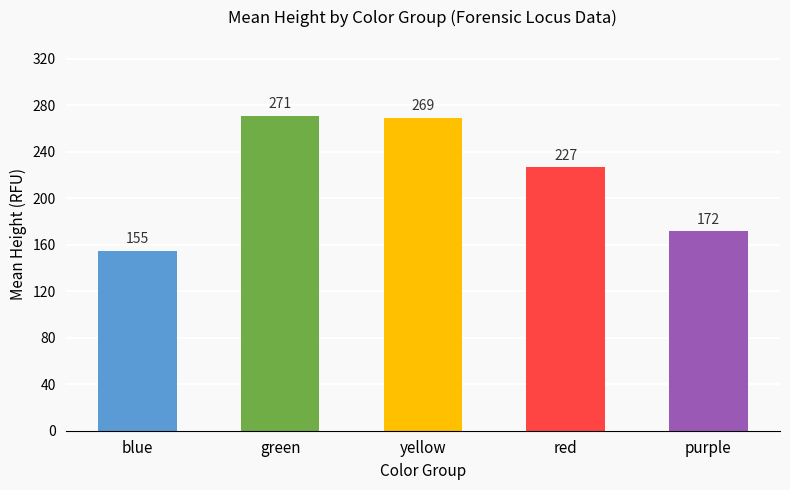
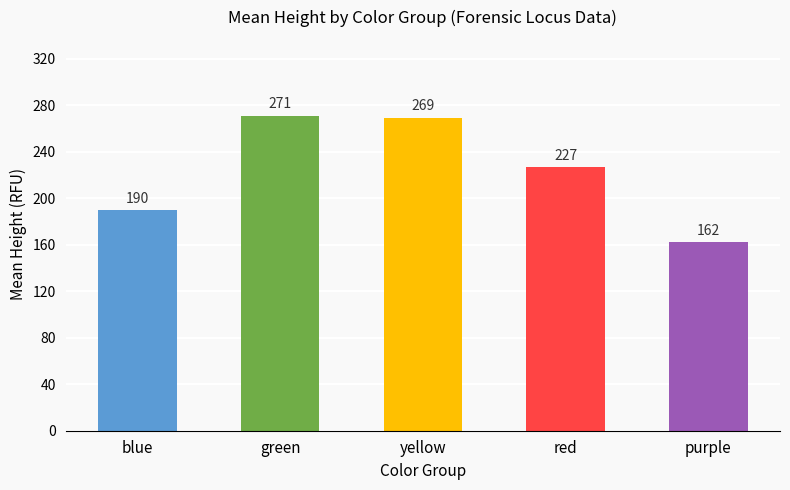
blue: 155 -> 190
purple: 172 -> 162
